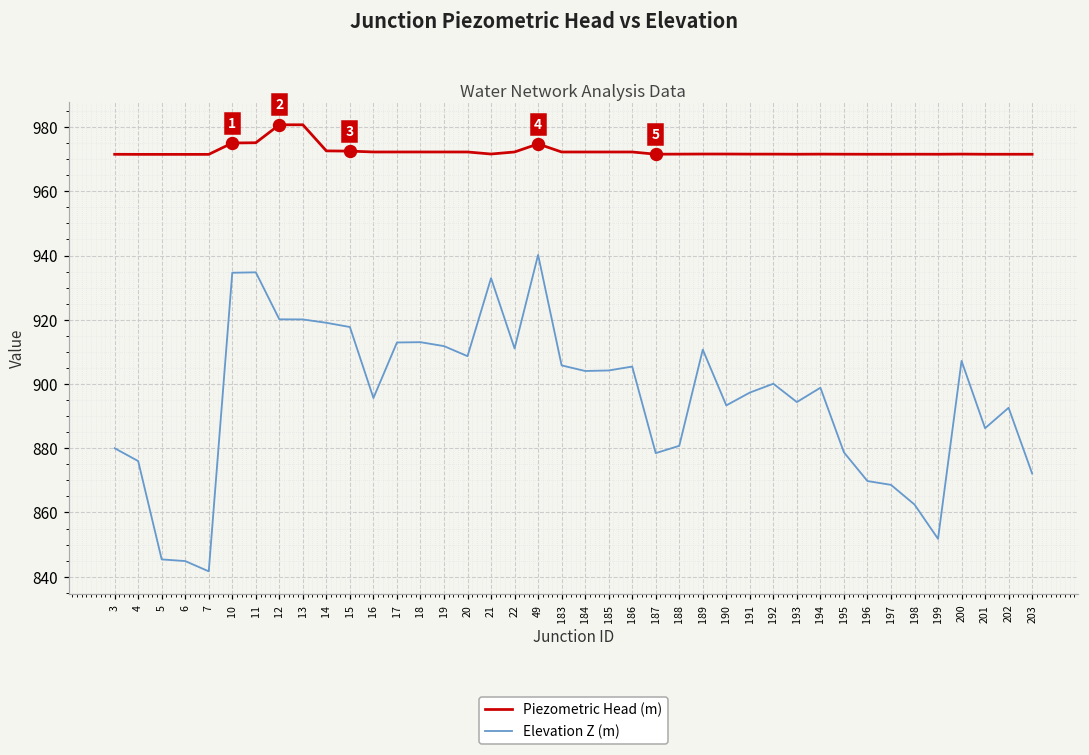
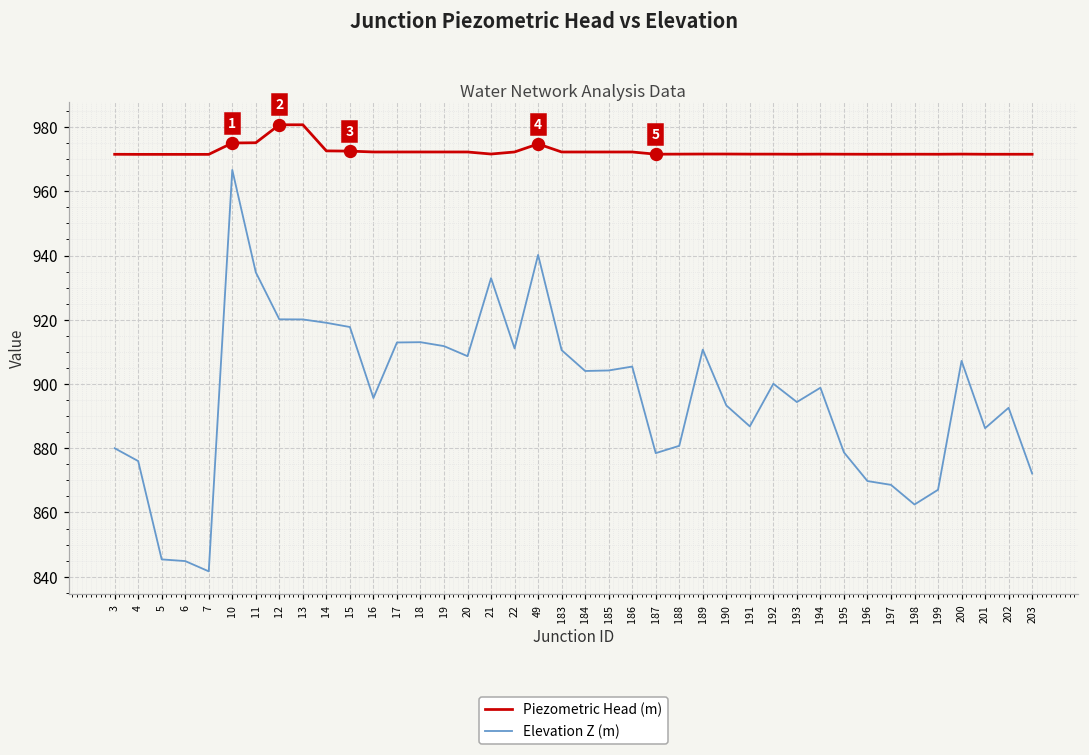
Elevation Z (m), 10: 935 -> 967
Elevation Z (m), 183: 906 -> 911
Elevation Z (m), 191: 897 -> 887
Elevation Z (m), 199: 852 -> 867
